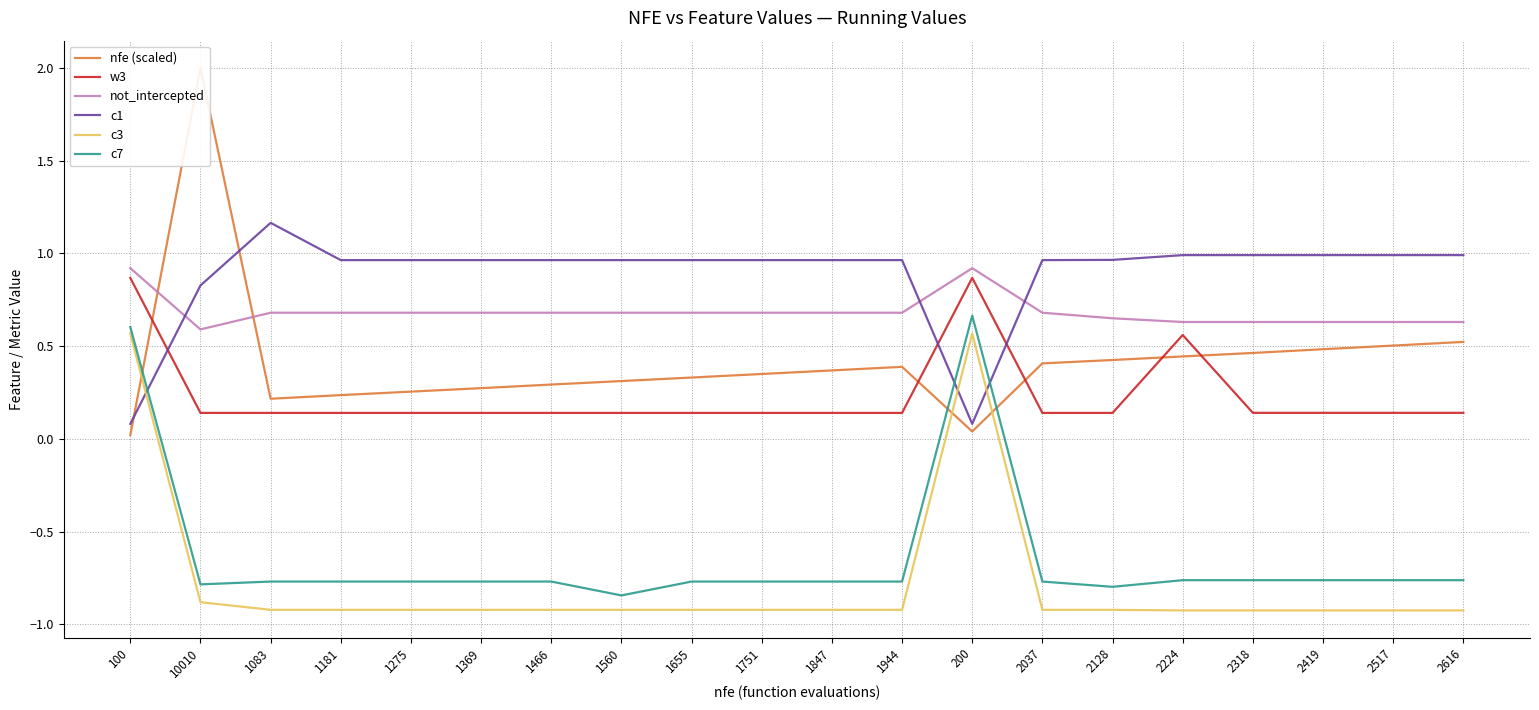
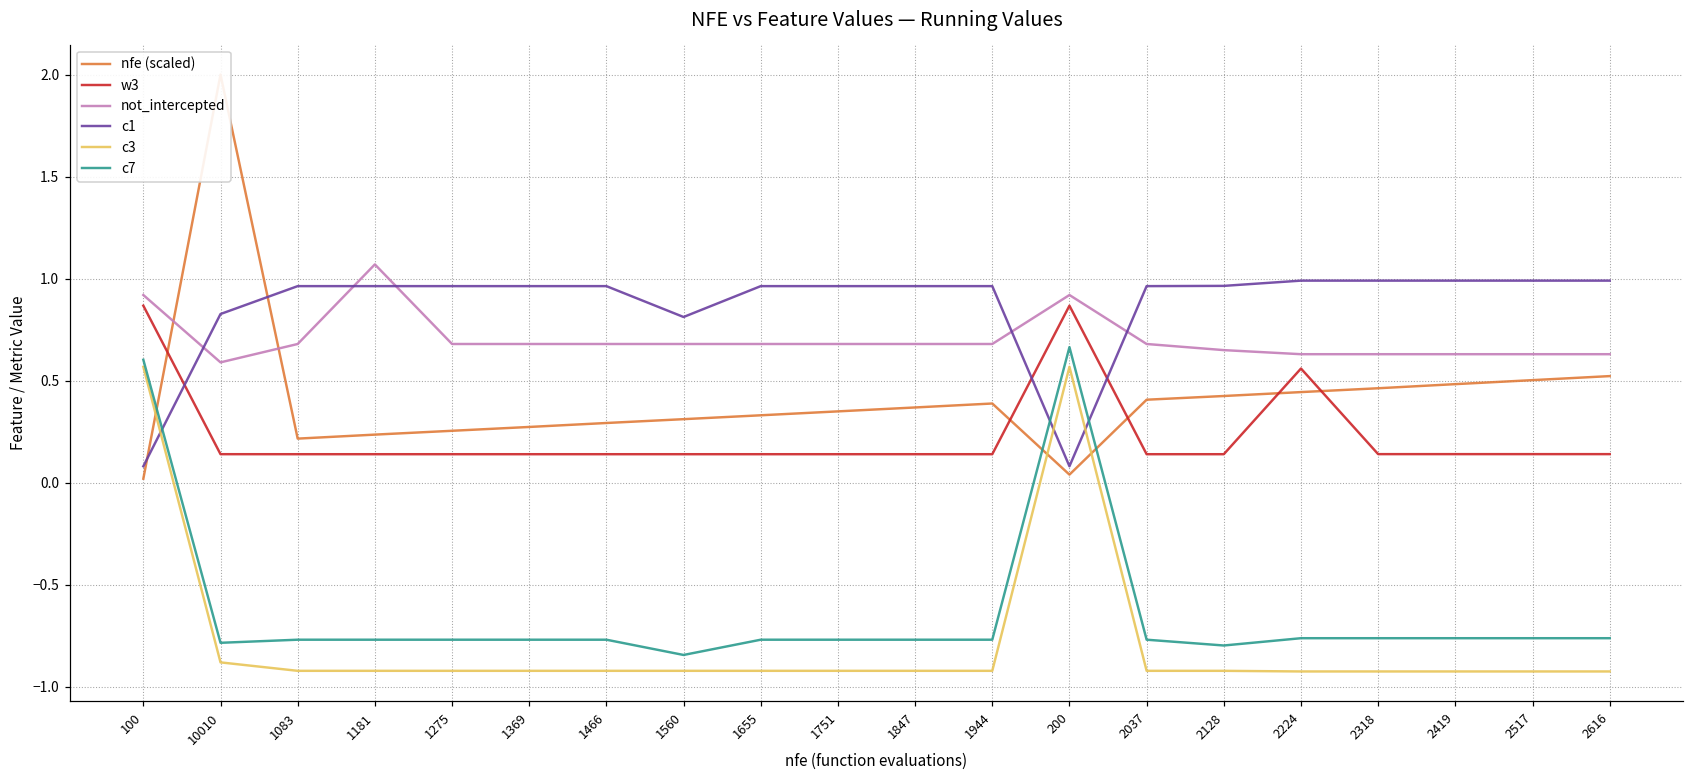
c1, 1083: 1.16 -> 0.96
not_intercepted, 1181: 0.68 -> 1.07
c1, 1560: 0.96 -> 0.81
